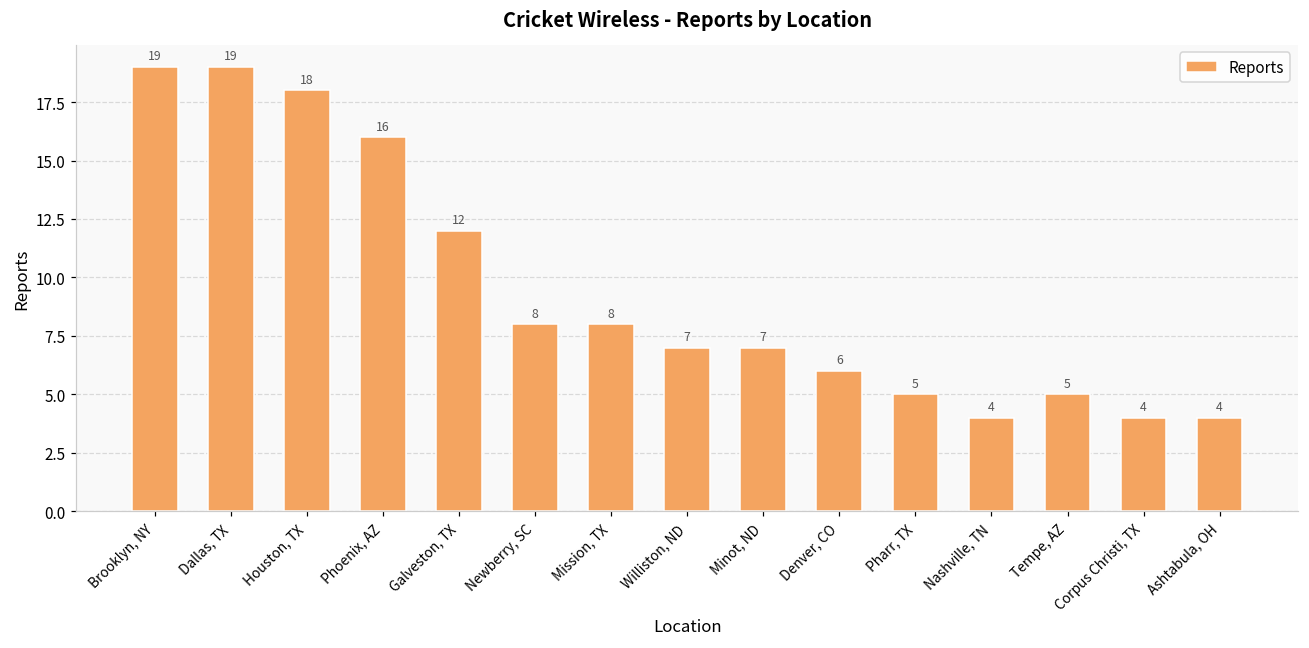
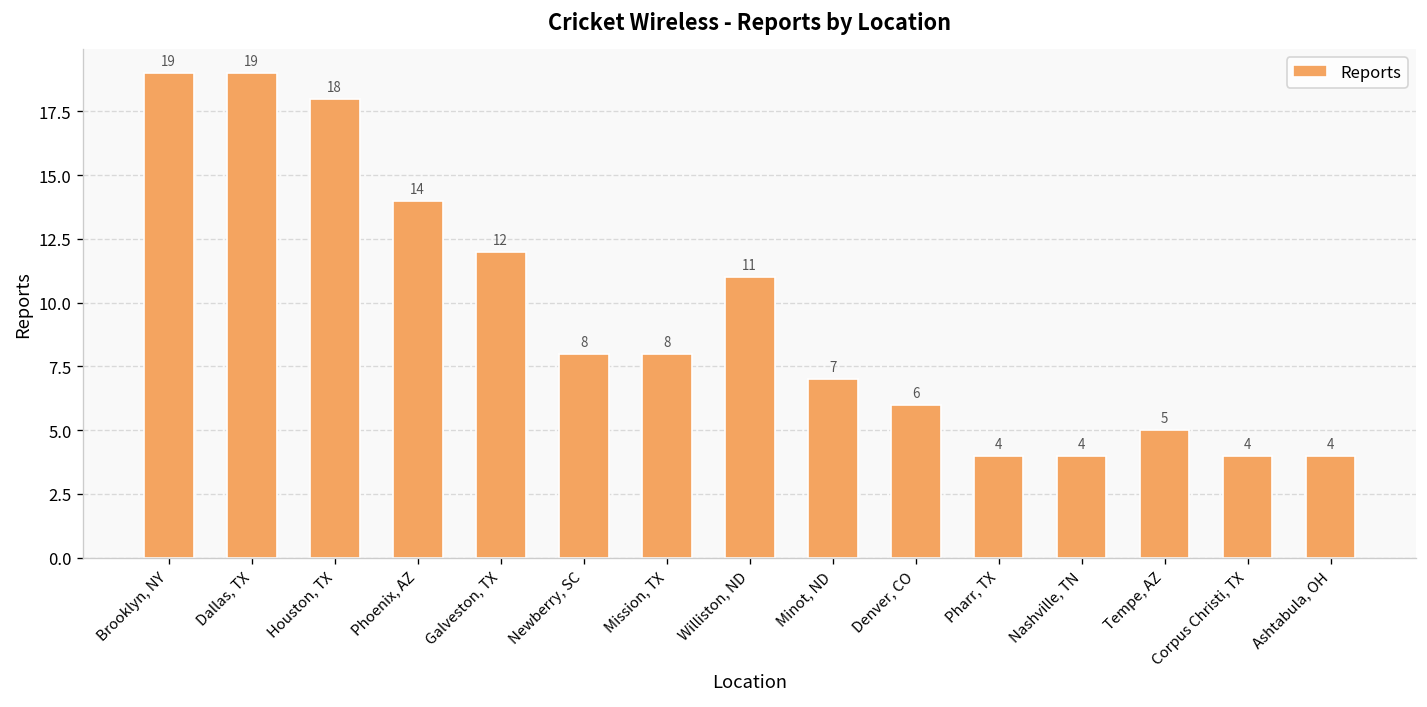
Phoenix, AZ: 16 -> 14
Williston, ND: 7 -> 11
Pharr, TX: 5 -> 4
